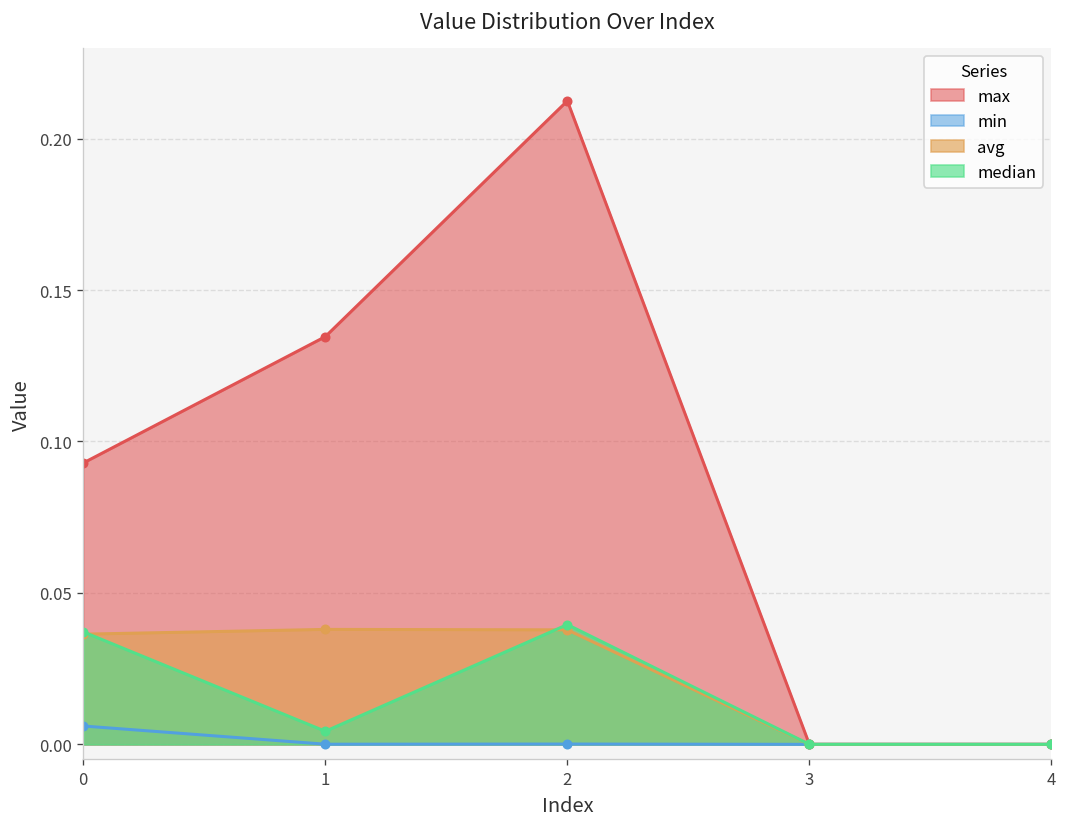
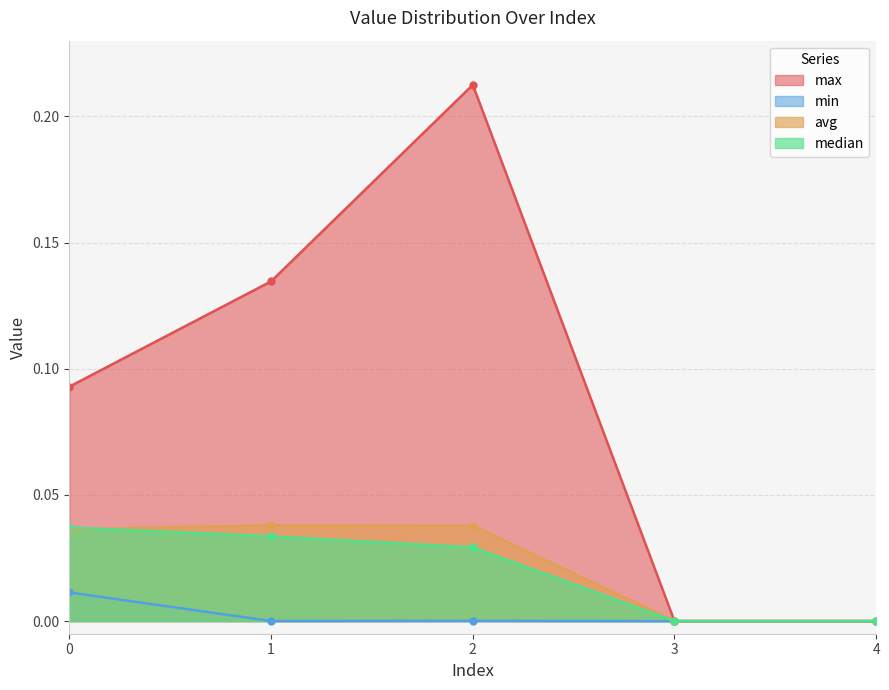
min, 0: 0.006 -> 0.011
median, 1: 0.004 -> 0.034
median, 2: 0.040 -> 0.029
